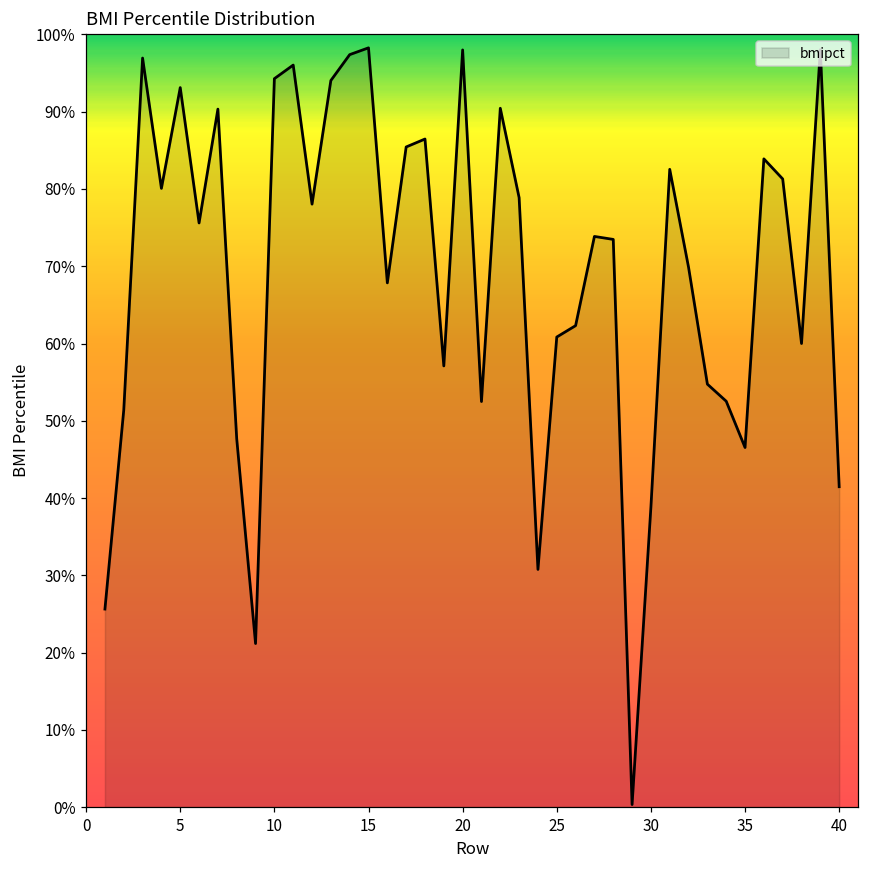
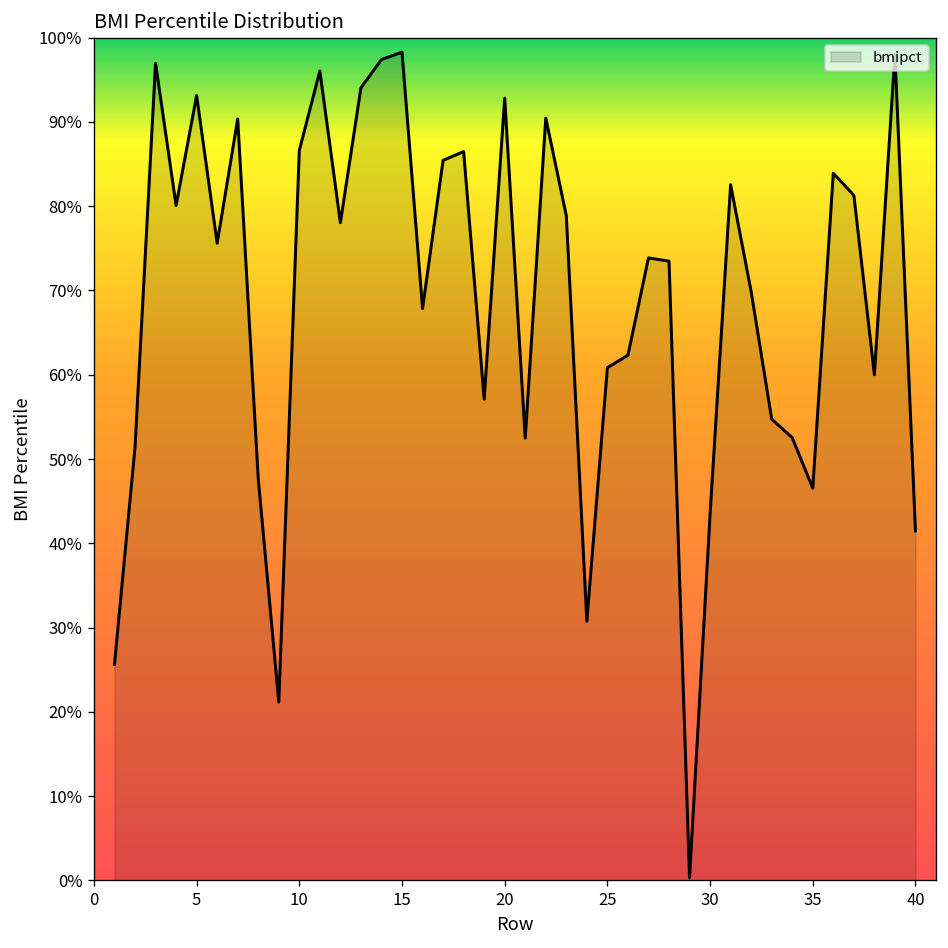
10: 94% -> 87%
20: 98% -> 93%
30: 39% -> 43%
